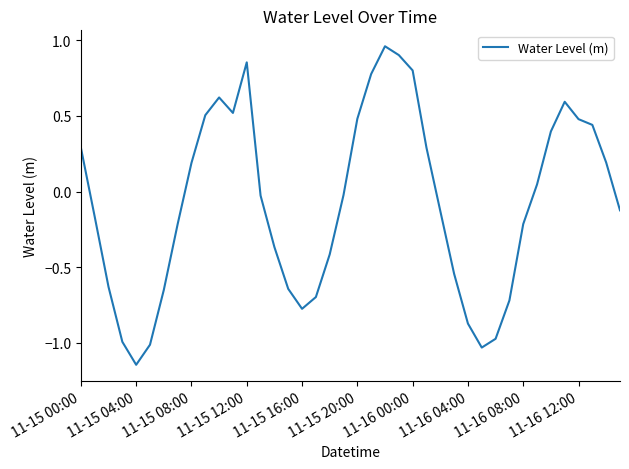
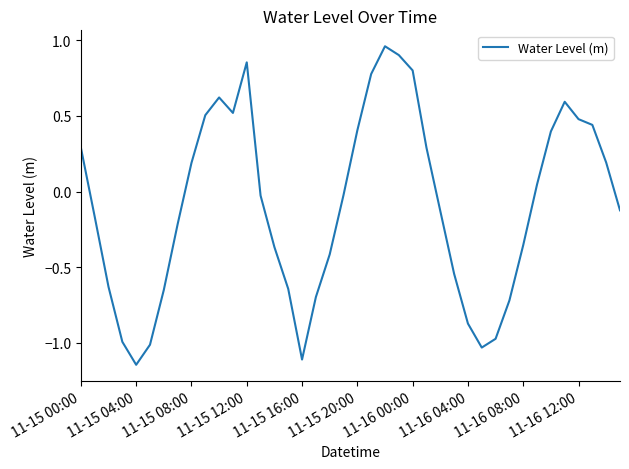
11-15 16:00: -0.77 -> -1.11
11-15 20:00: 0.48 -> 0.40
11-16 08:00: -0.21 -> -0.35
